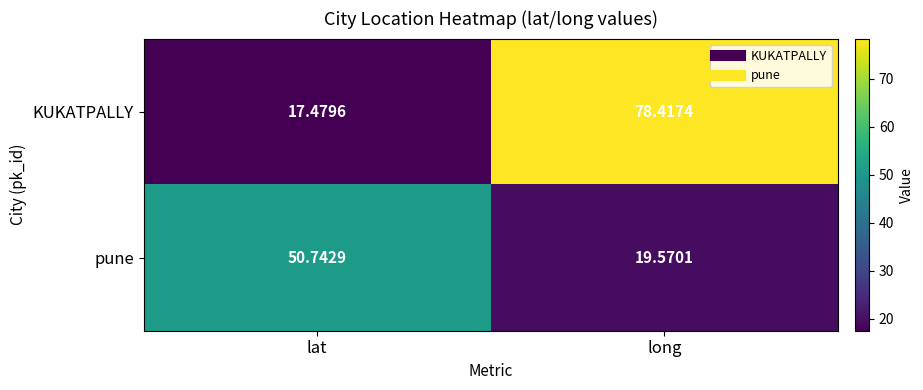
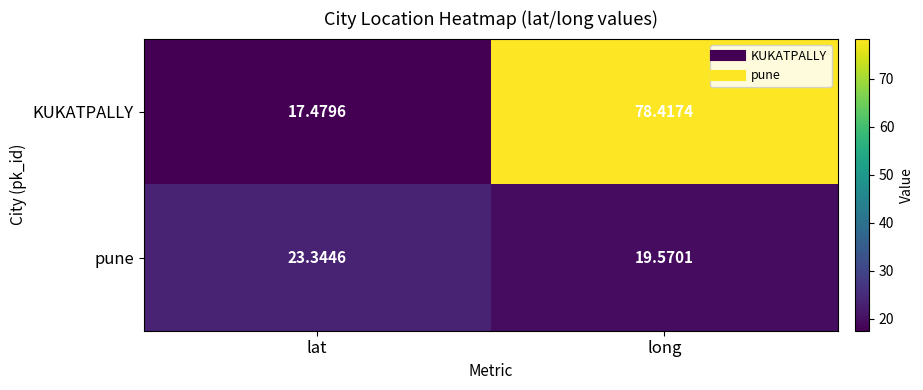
pune, lat: 50.7429 -> 23.3446
